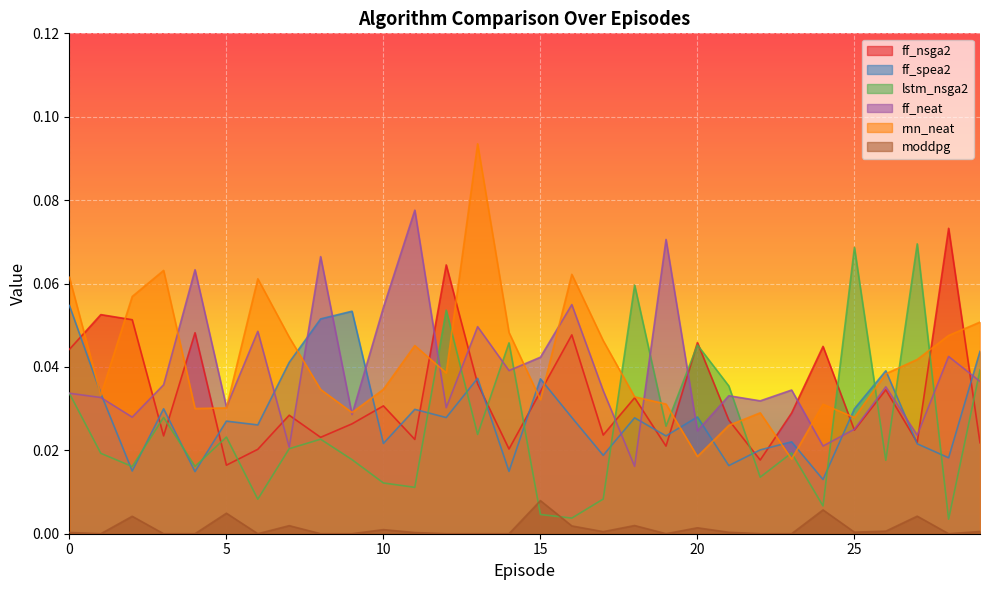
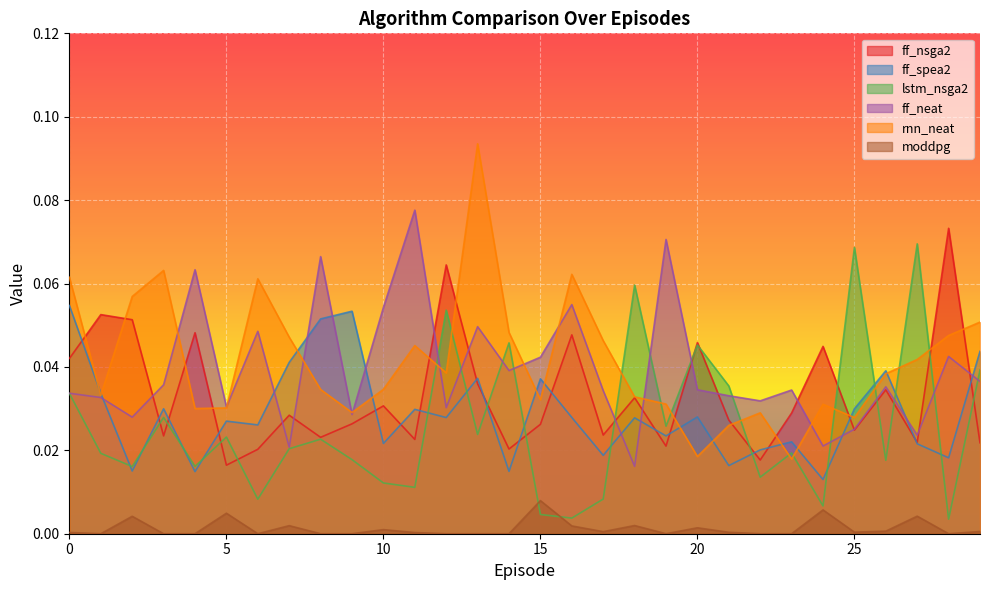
ff_nsga2, 0: 0.044 -> 0.042
ff_nsga2, 15: 0.034 -> 0.026
ff_neat, 20: 0.025 -> 0.035
